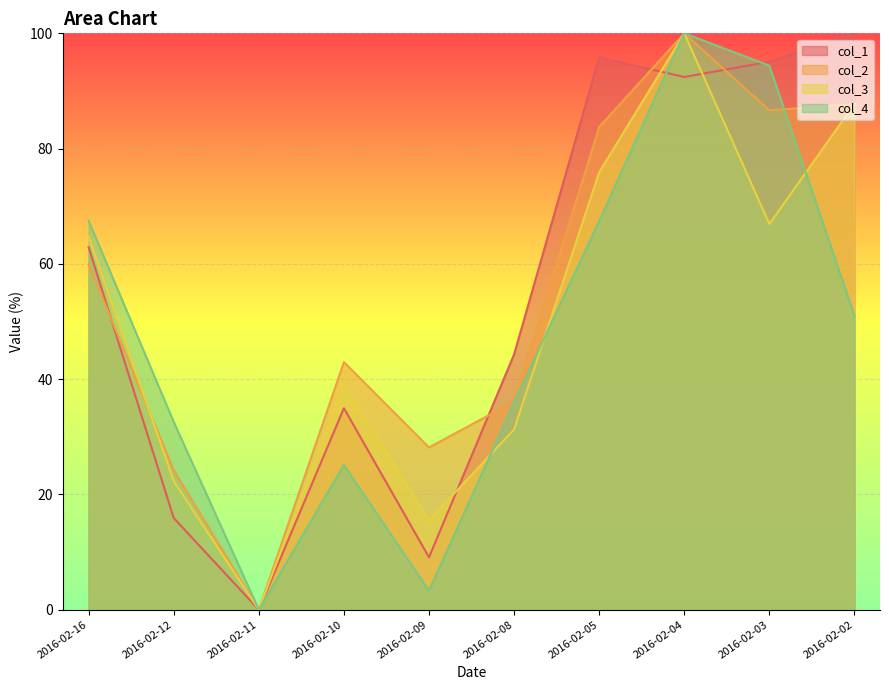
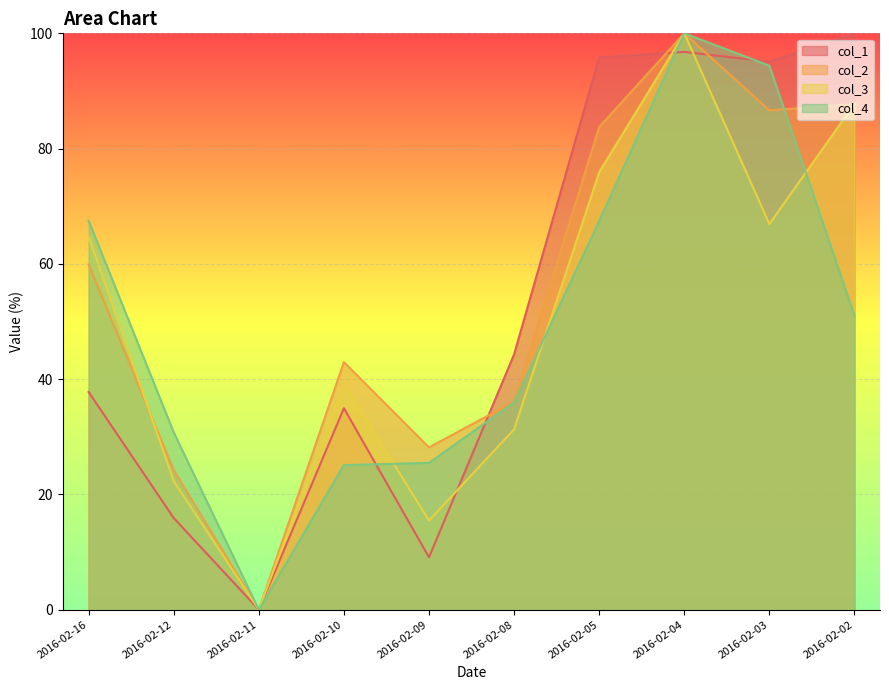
col_1, 2016-02-16: 63 -> 38
col_4, 2016-02-12: 33 -> 31
col_4, 2016-02-09: 3 -> 25
col_1, 2016-02-04: 92 -> 97
